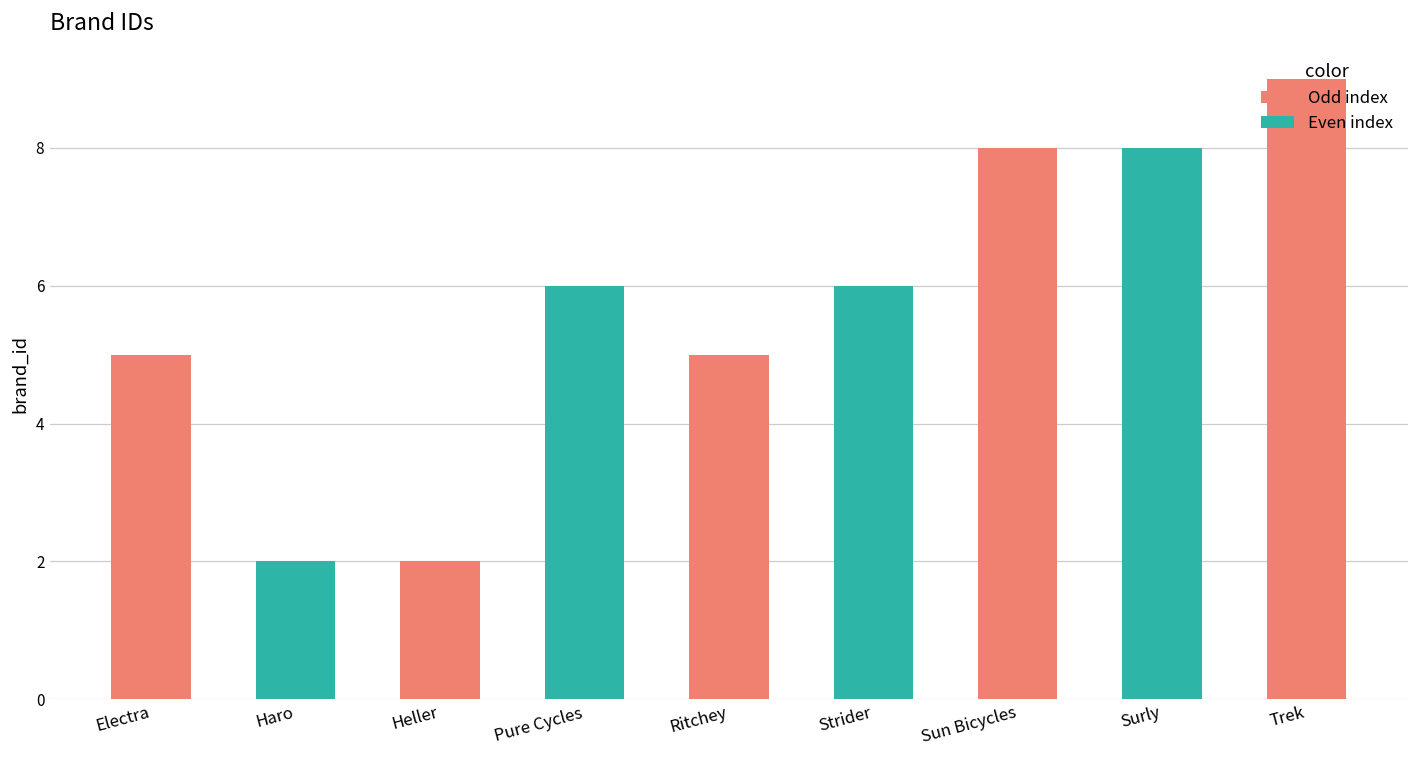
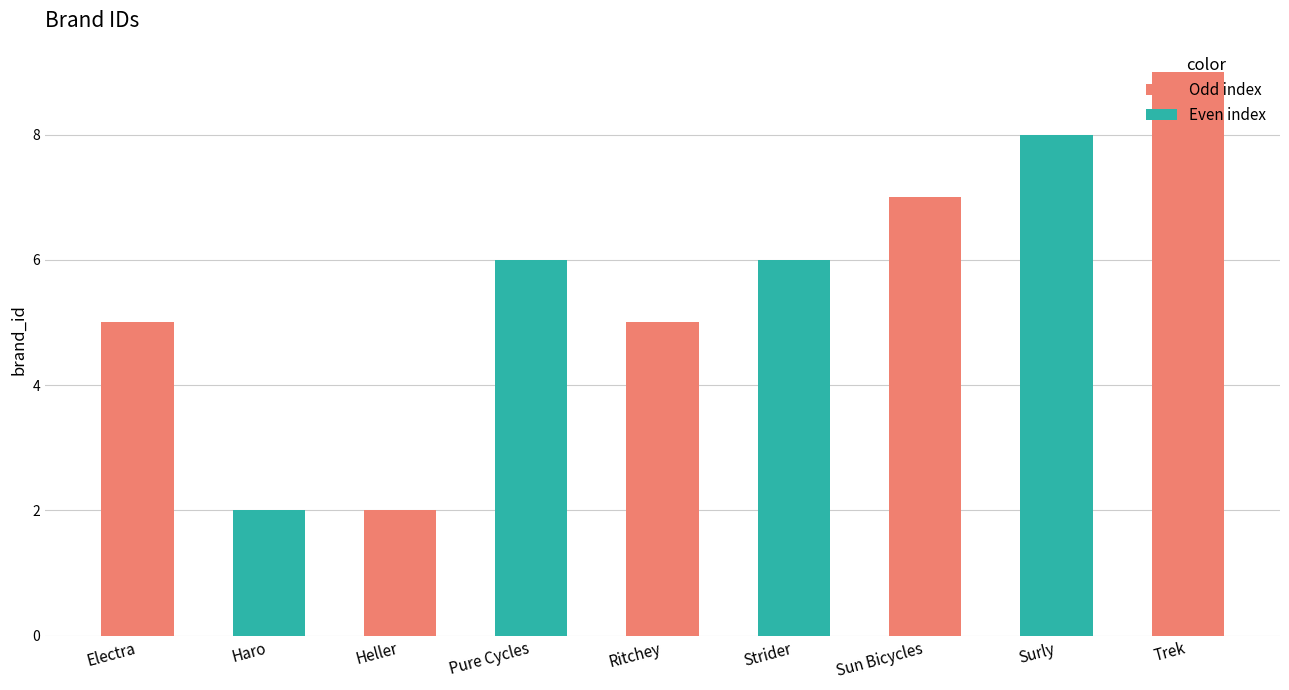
Sun Bicycles: 8 -> 7
